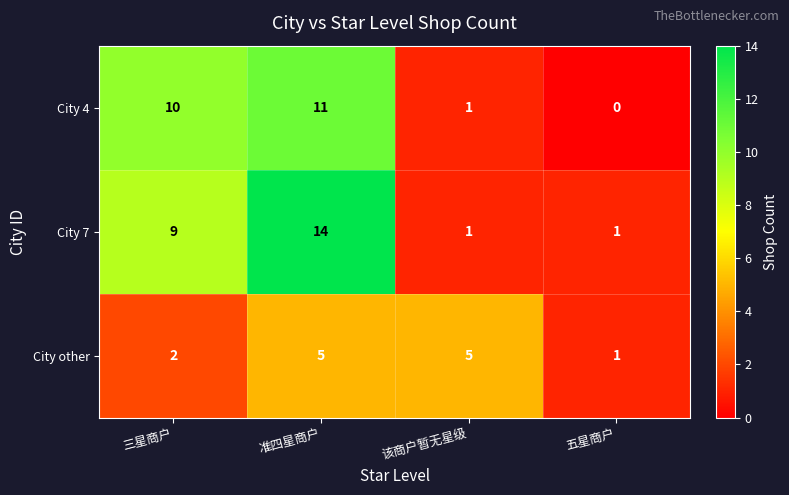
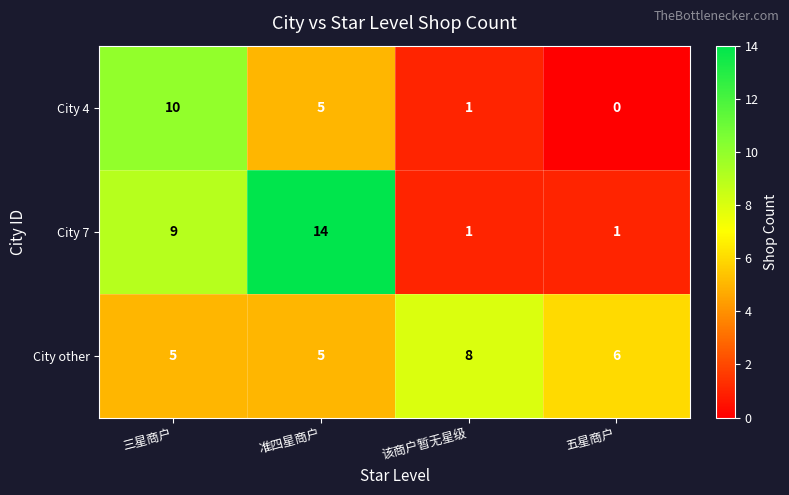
City 4, 准四星商户: 11 -> 5
City other, 三星商户: 2 -> 5
City other, 该商户暂无星级: 5 -> 8
City other, 五星商户: 1 -> 6
